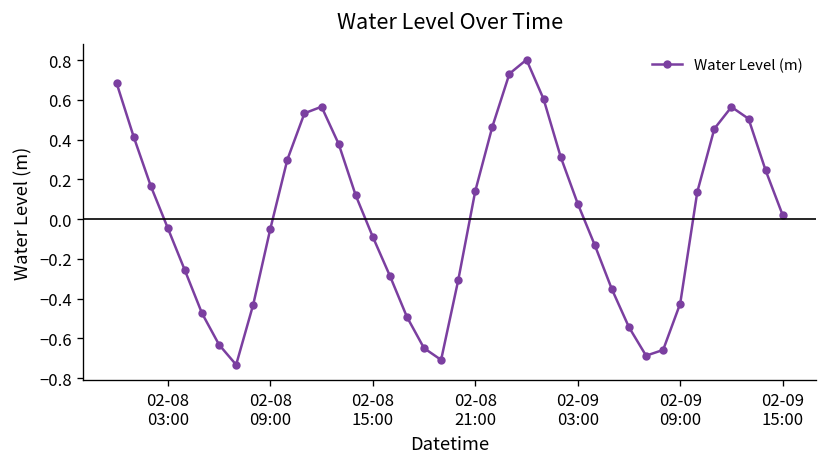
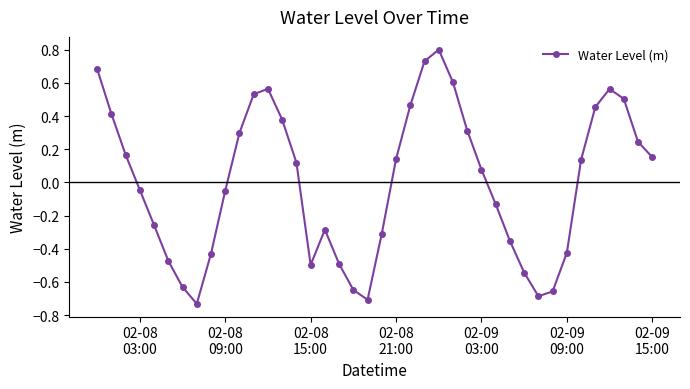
02-08 15:00: -0.09 -> -0.50
02-09 15:00: 0.02 -> 0.15
